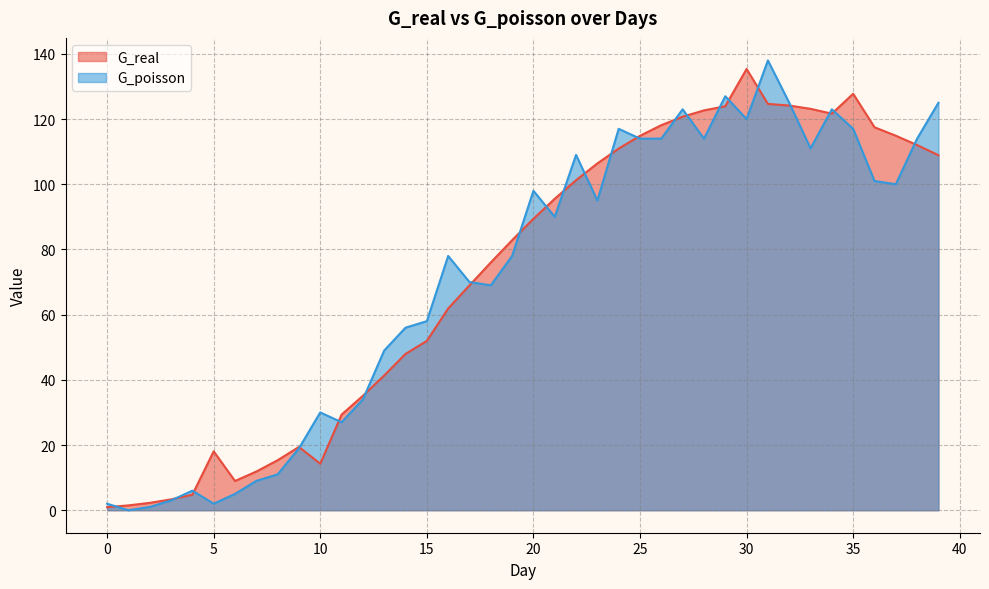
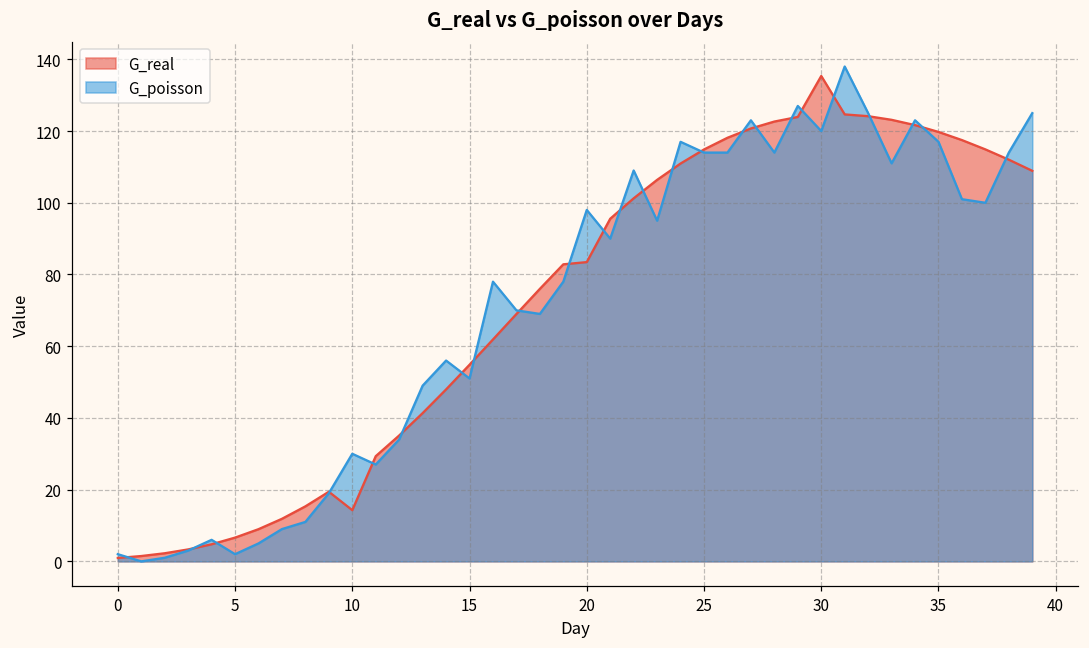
G_real, 5: 18 -> 7
G_real, 15: 52 -> 55
G_poisson, 15: 58 -> 51
G_real, 20: 89 -> 83
G_real, 35: 128 -> 120
